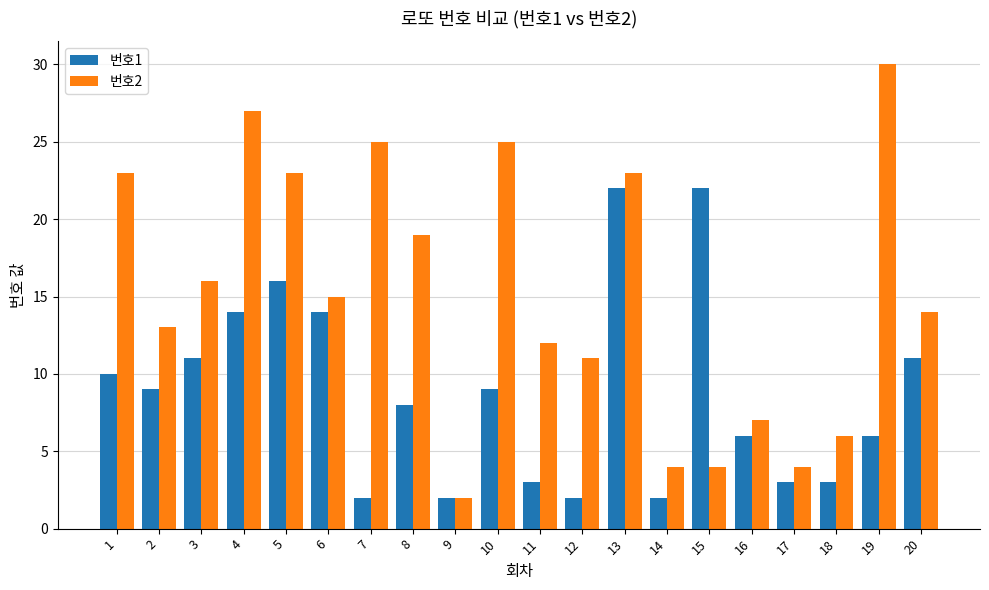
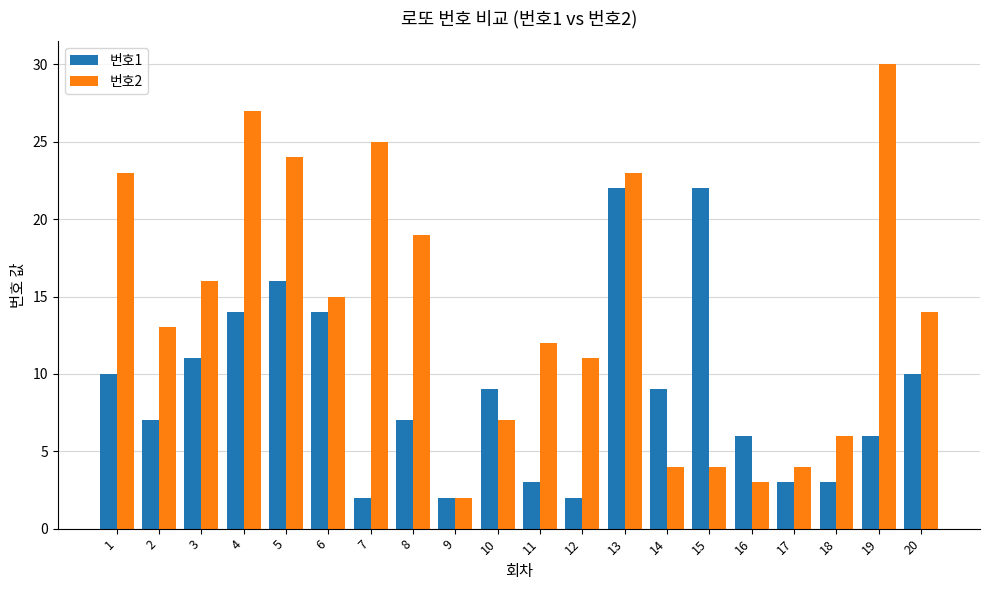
번호1, 2: 9 -> 7
번호2, 5: 23 -> 24
번호1, 8: 8 -> 7
번호2, 10: 25 -> 7
번호1, 14: 2 -> 9
번호2, 16: 7 -> 3
번호1, 20: 11 -> 10
